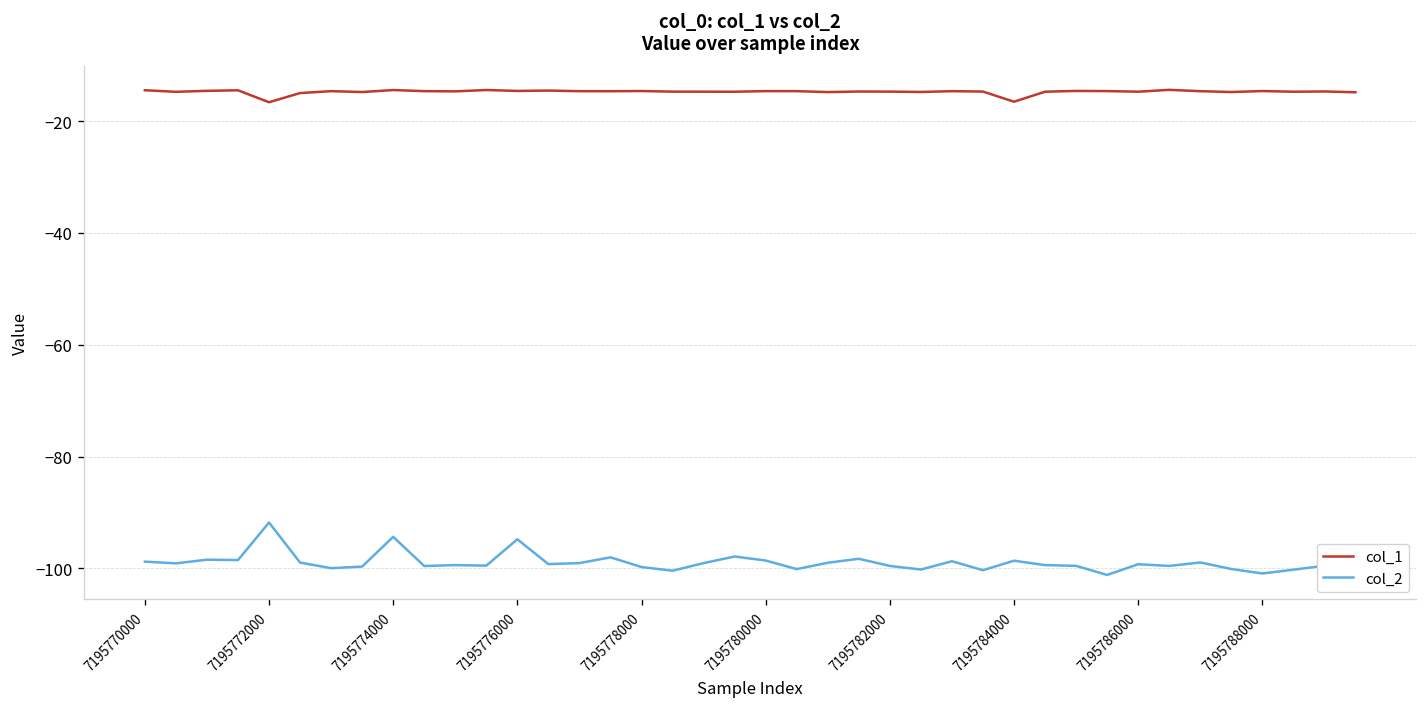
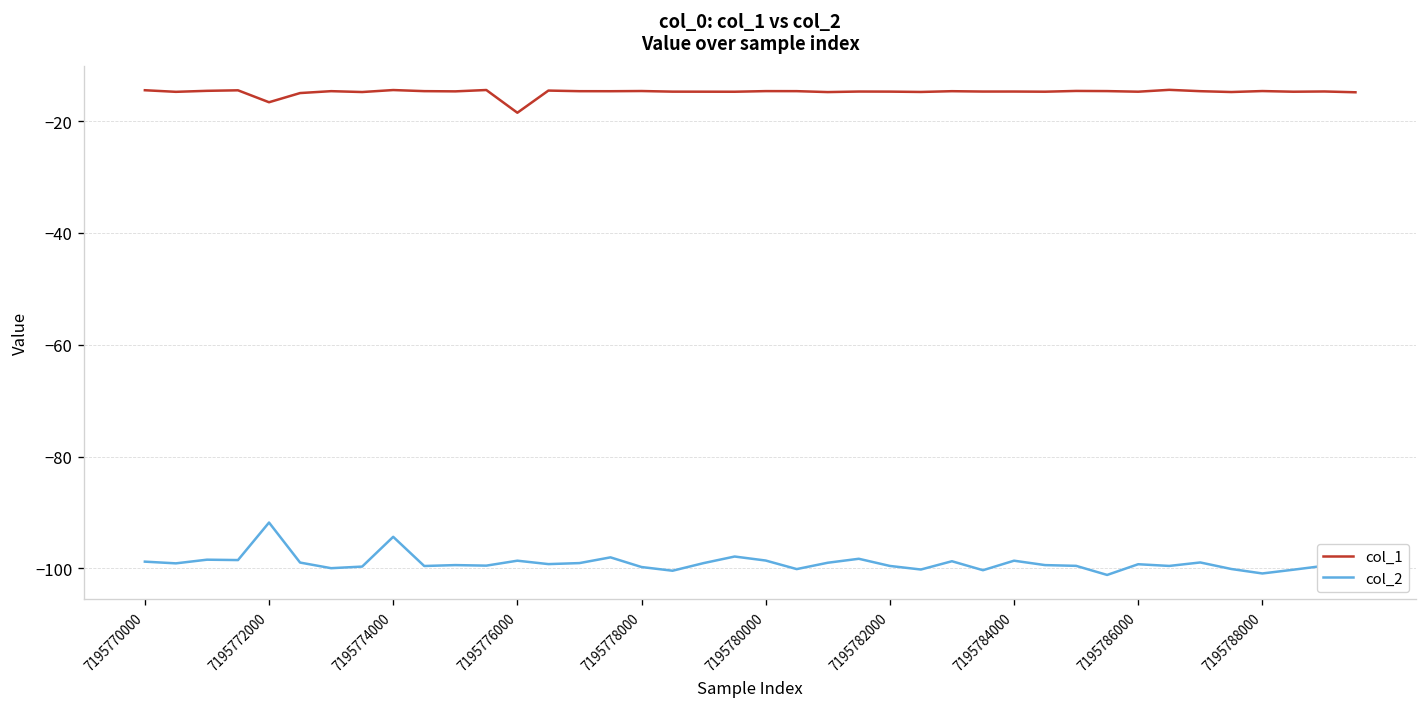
col_1, 7195776000: -15 -> -19
col_2, 7195776000: -95 -> -99
col_1, 7195784000: -17 -> -15
